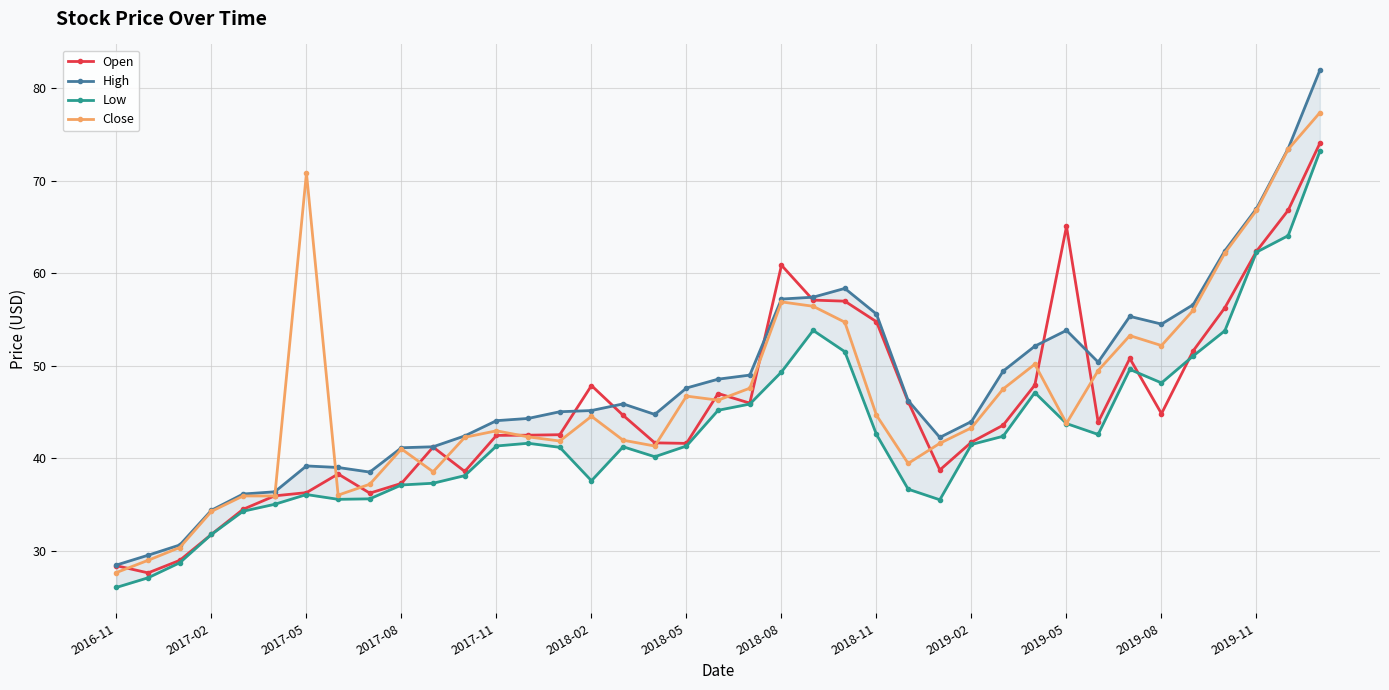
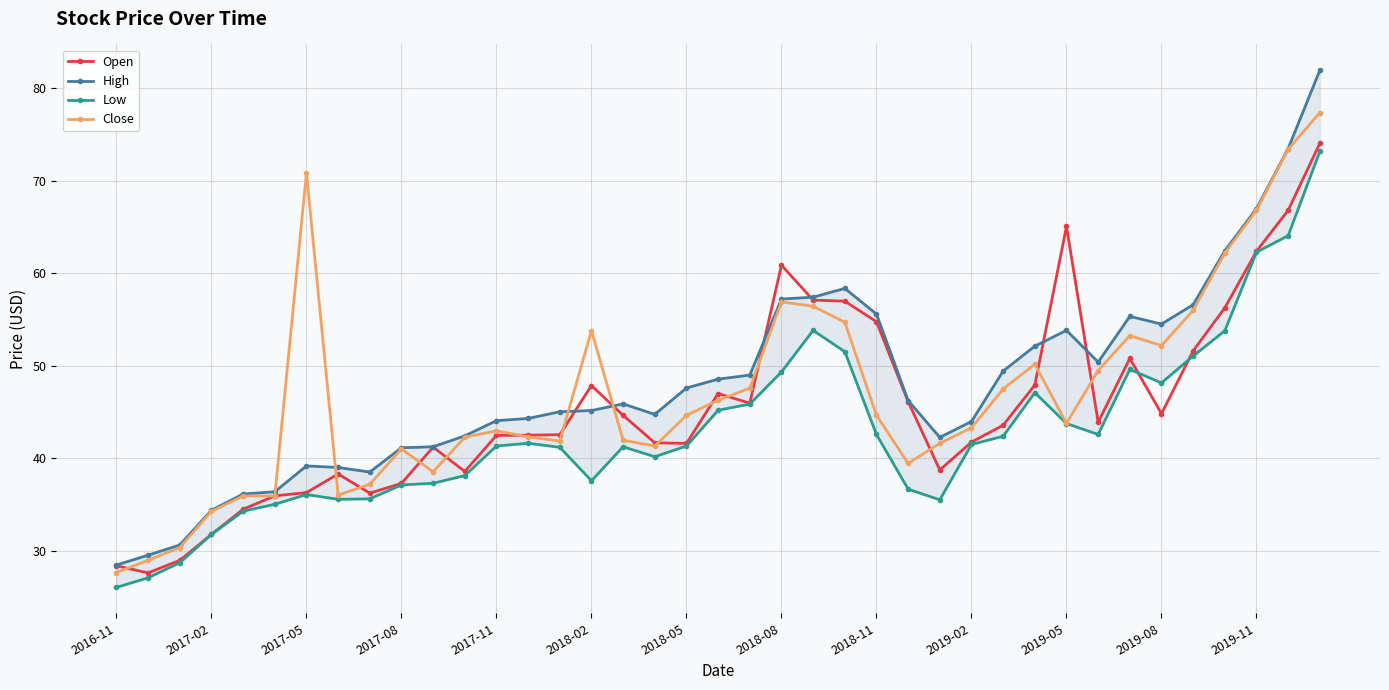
Close, 2018-02: 45 -> 54
Close, 2018-05: 47 -> 45
